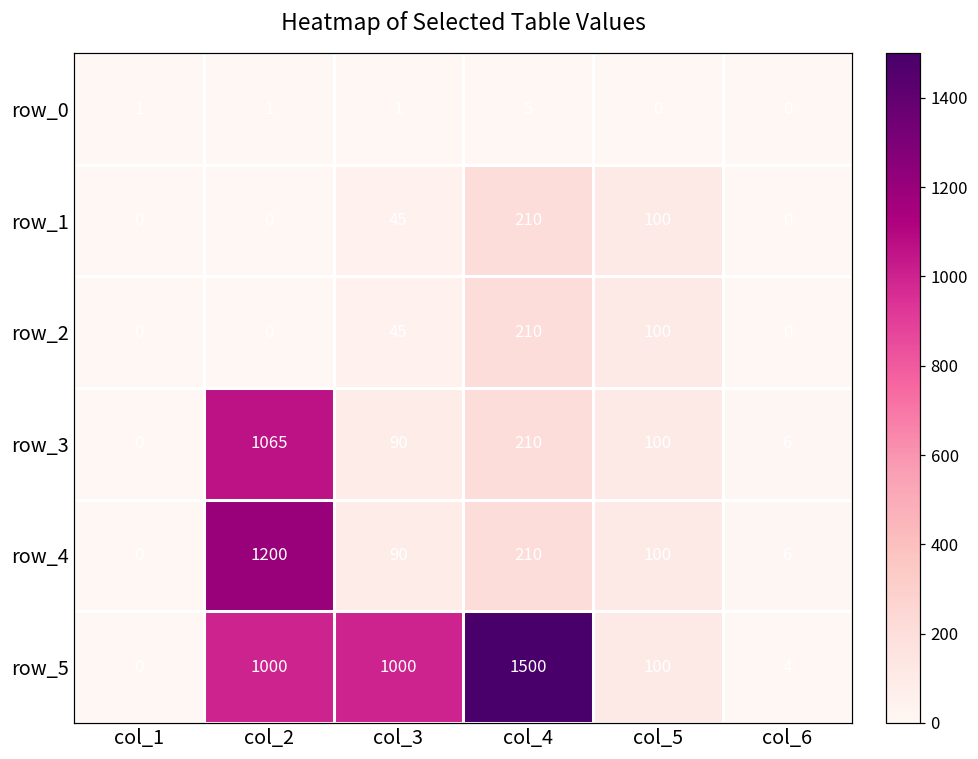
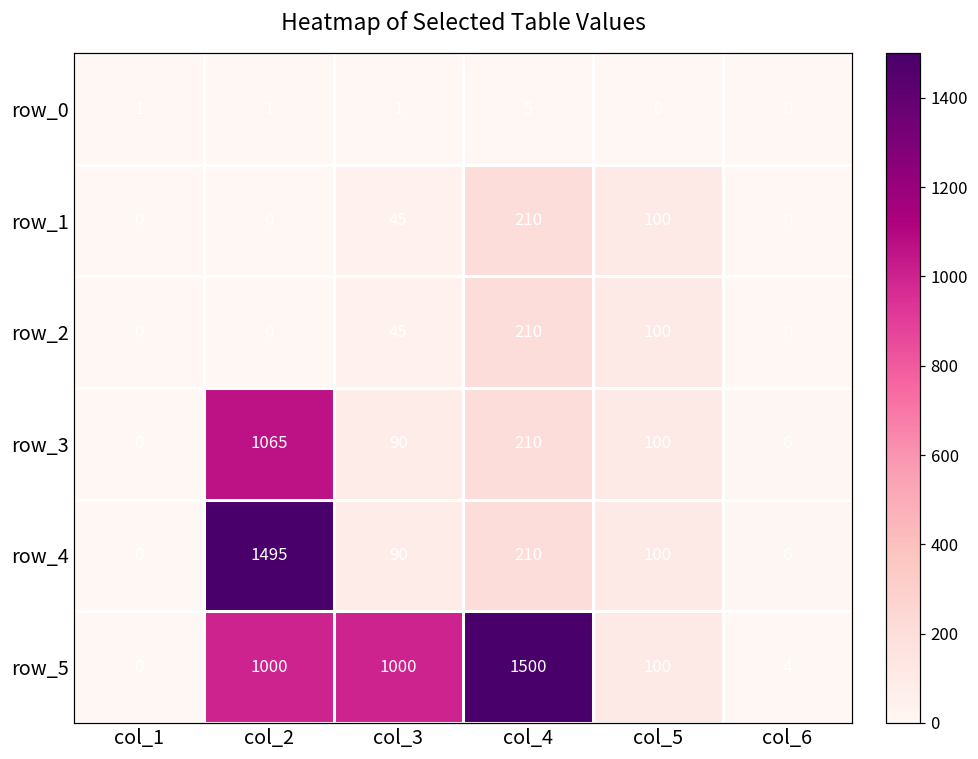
row_4, col_2: 1200 -> 1495
